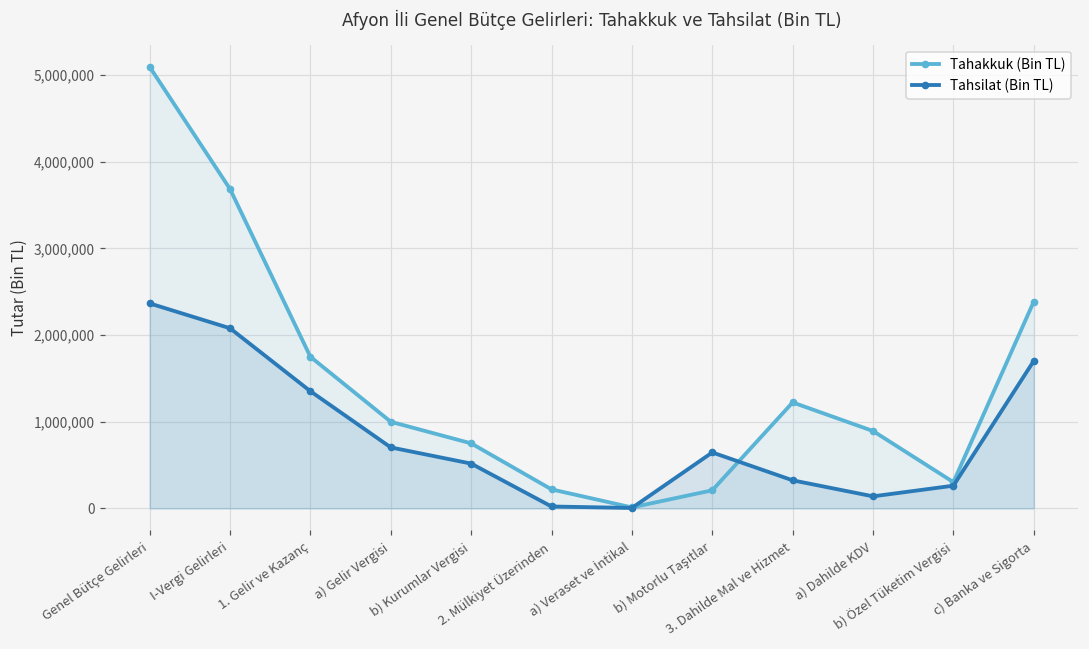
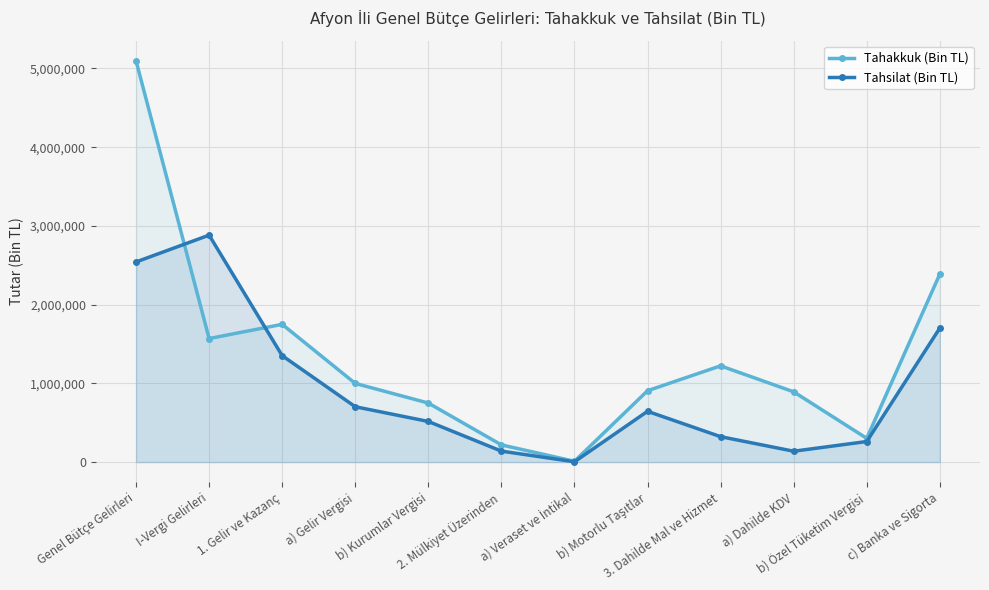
Tahsilat (Bin TL), Genel Bütçe Gelirleri: 2,400,000 -> 2,500,000
Tahakkuk (Bin TL), I-Vergi Gelirleri: 3,700,000 -> 1,600,000
Tahsilat (Bin TL), I-Vergi Gelirleri: 2,100,000 -> 2,900,000
Tahsilat (Bin TL), 2. Mülkiyet Üzerinden: 0 -> 100,000
Tahakkuk (Bin TL), b) Motorlu Taşıtlar: 200,000 -> 900,000
